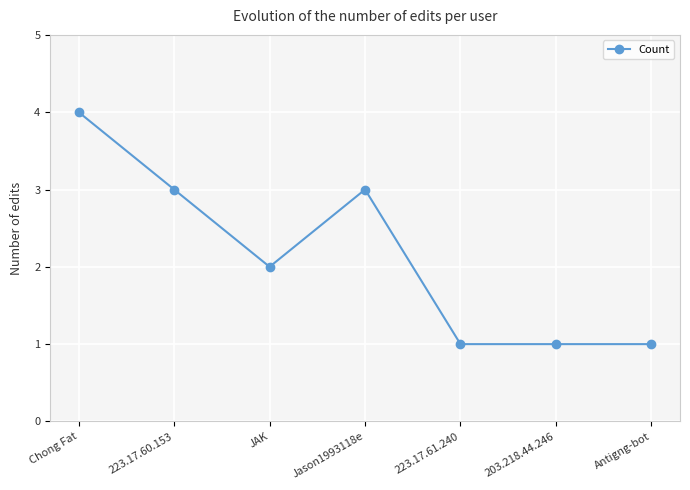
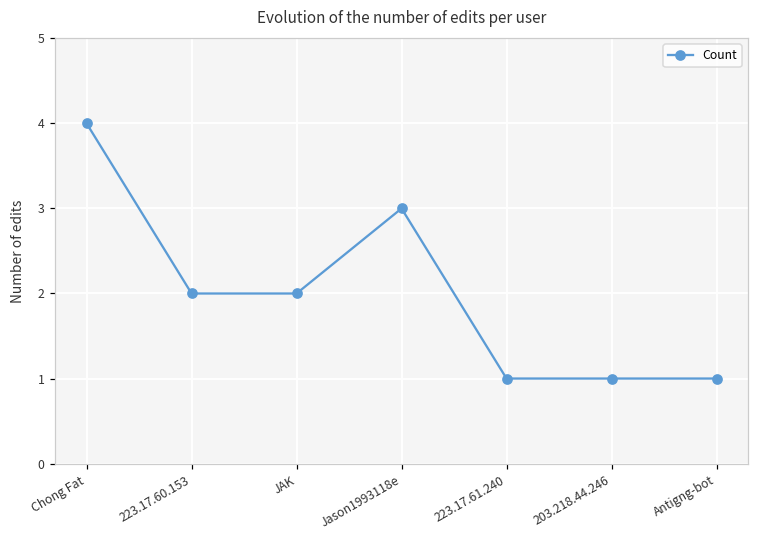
223.17.60.153: 3 -> 2
